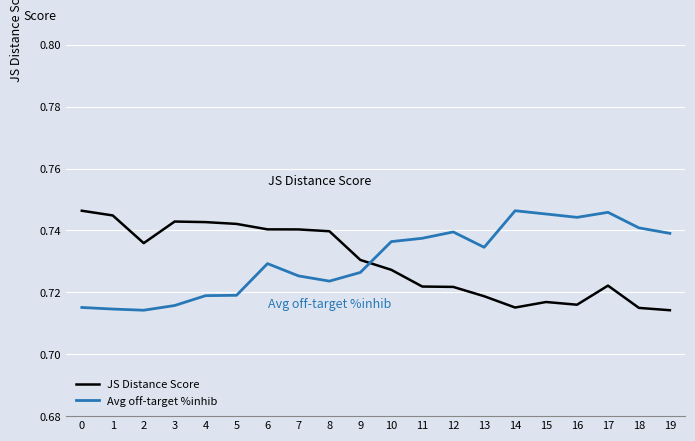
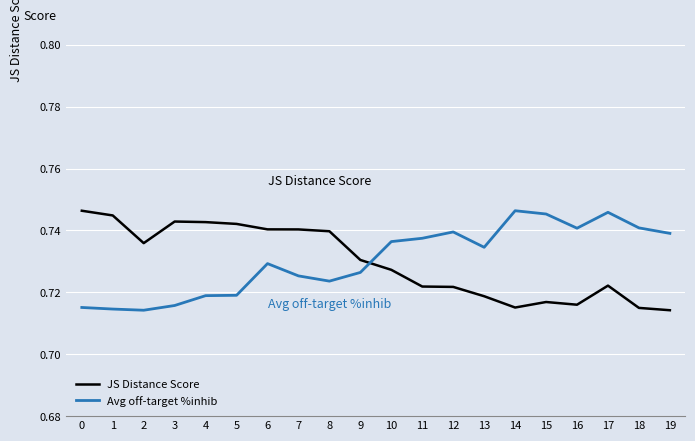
Avg off-target %inhib, 16: 0.744 -> 0.741
